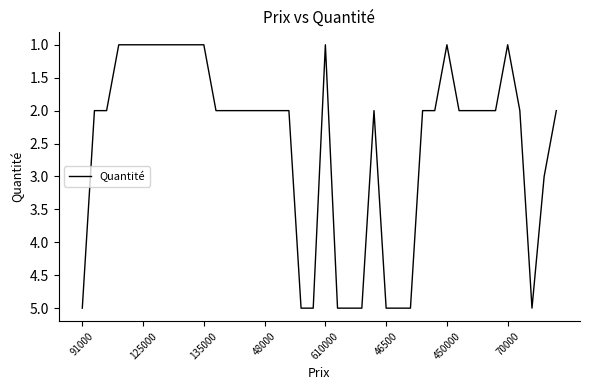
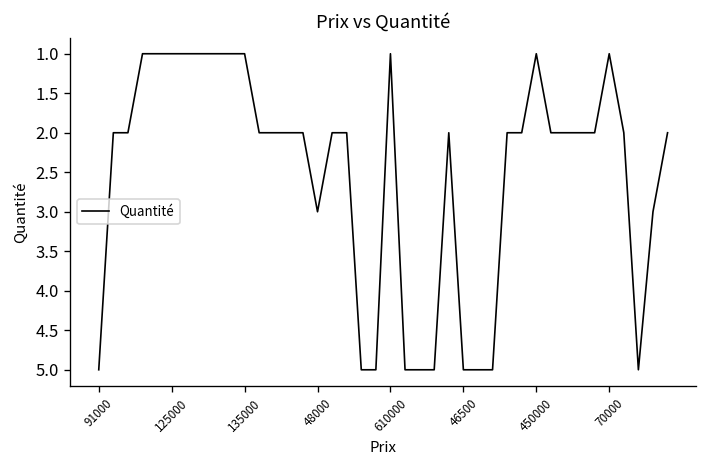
48000: 2 -> 3
